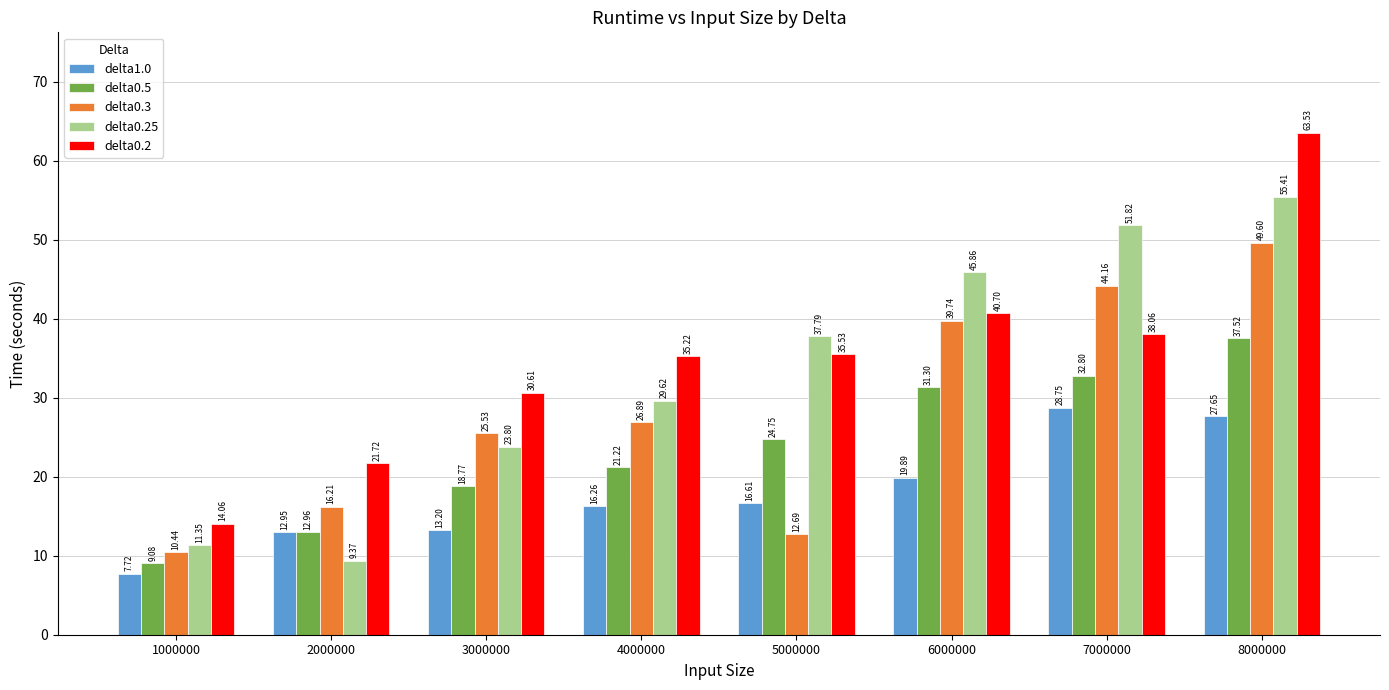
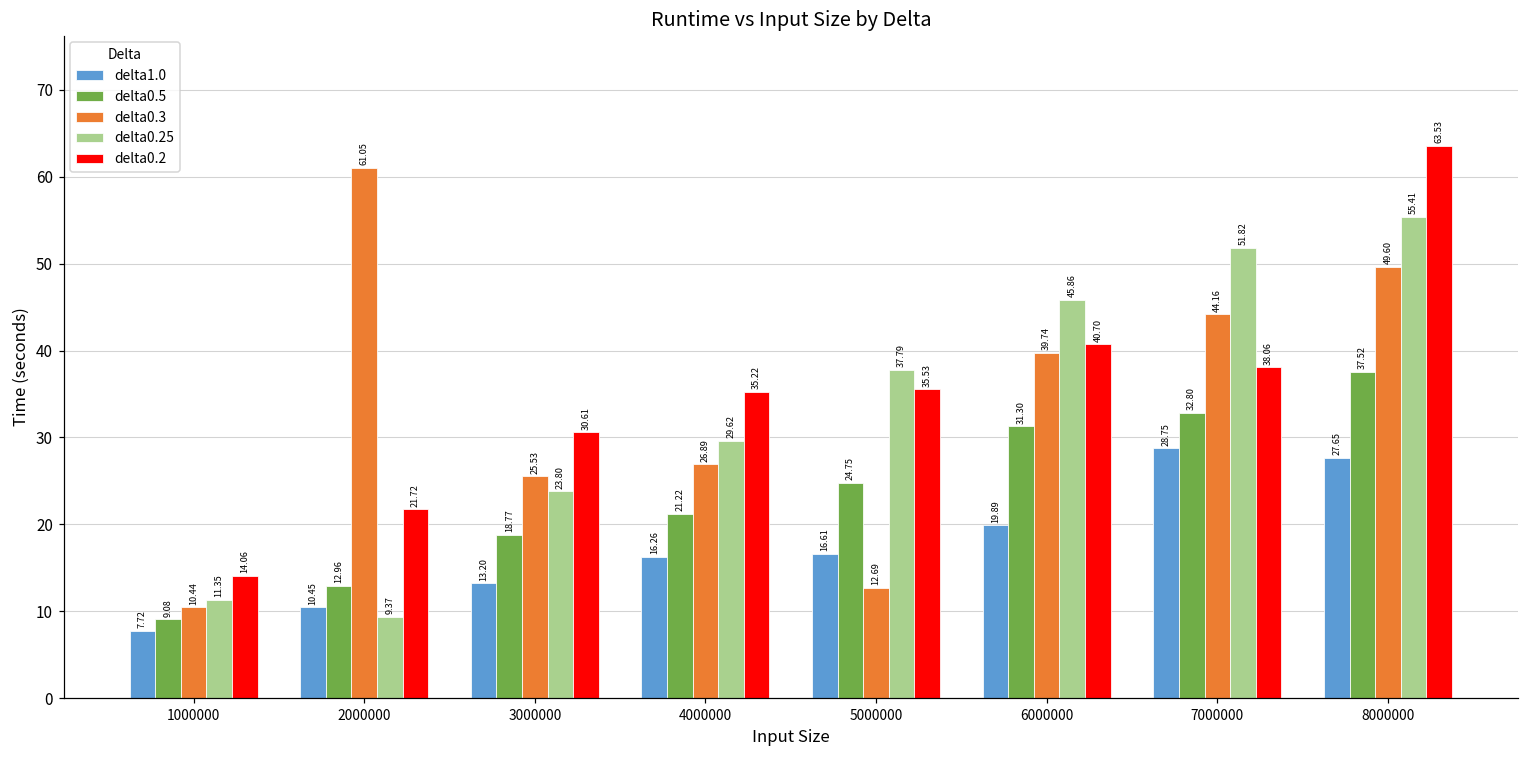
delta1.0, 2000000: 12.95 -> 10.45
delta0.3, 2000000: 16.21 -> 61.05
